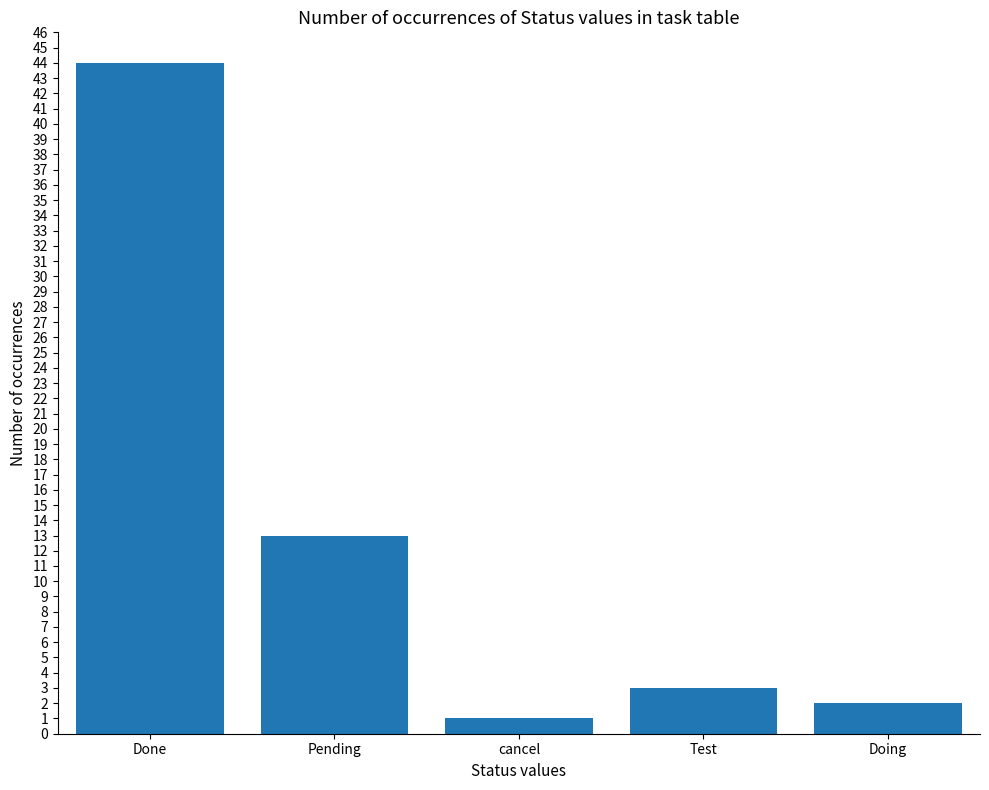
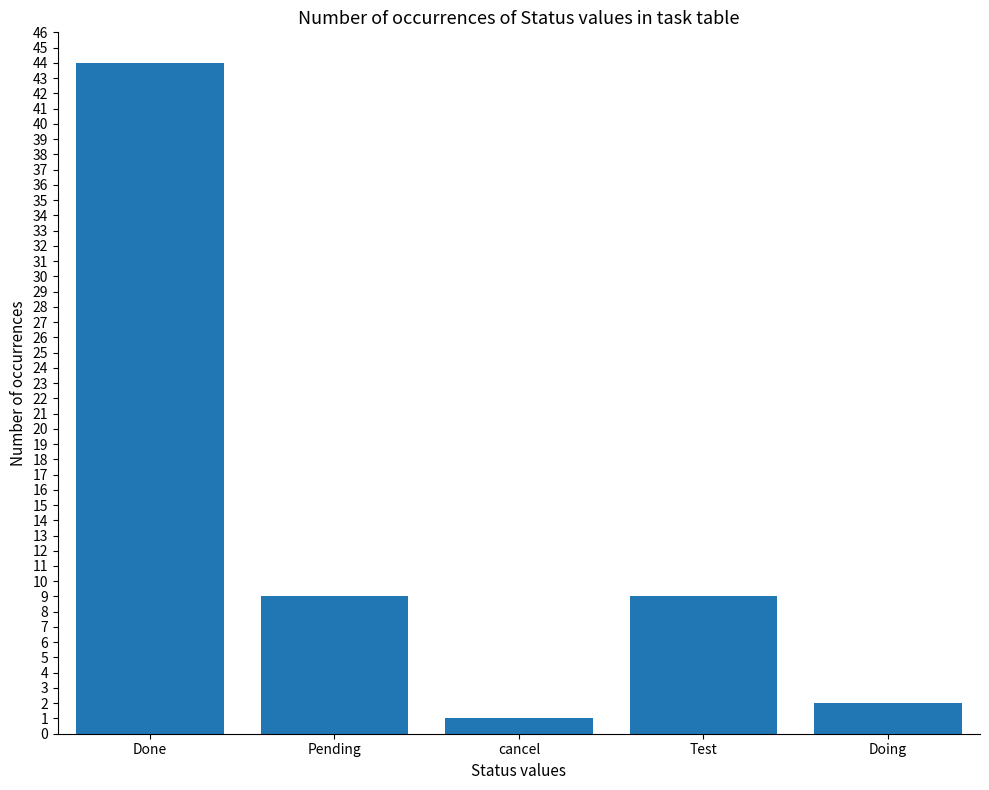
Pending: 13 -> 9
Test: 3 -> 9
